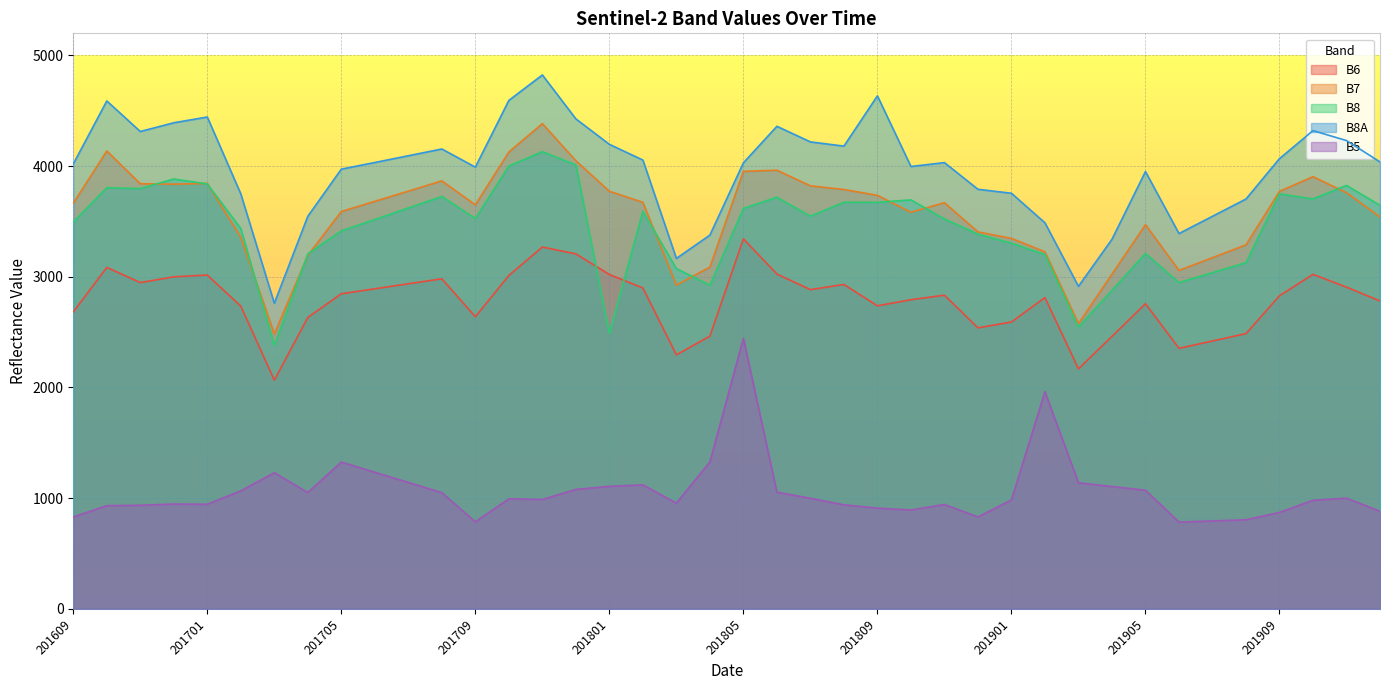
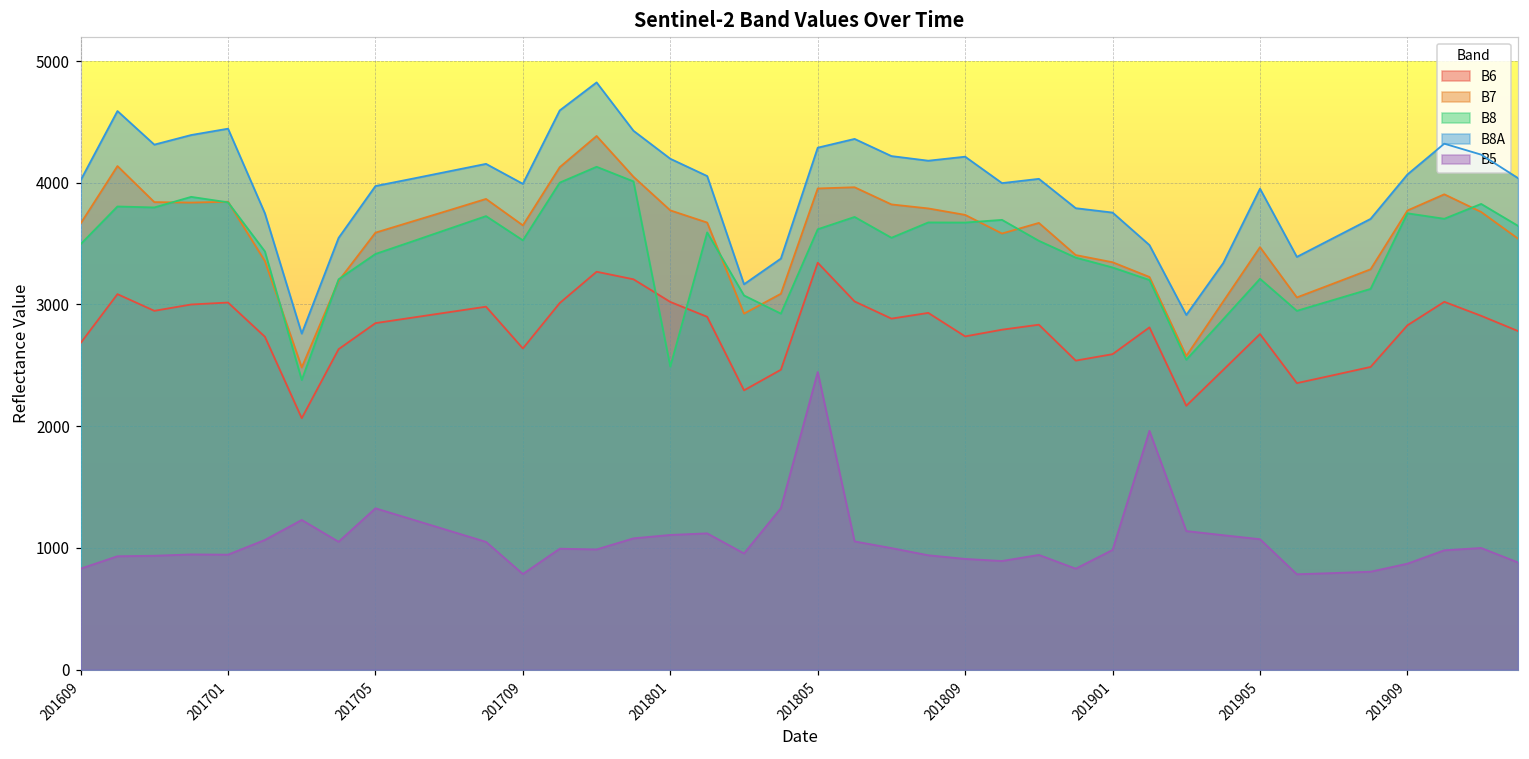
B8A, 201805: 4030 -> 4290
B8A, 201809: 4640 -> 4210
